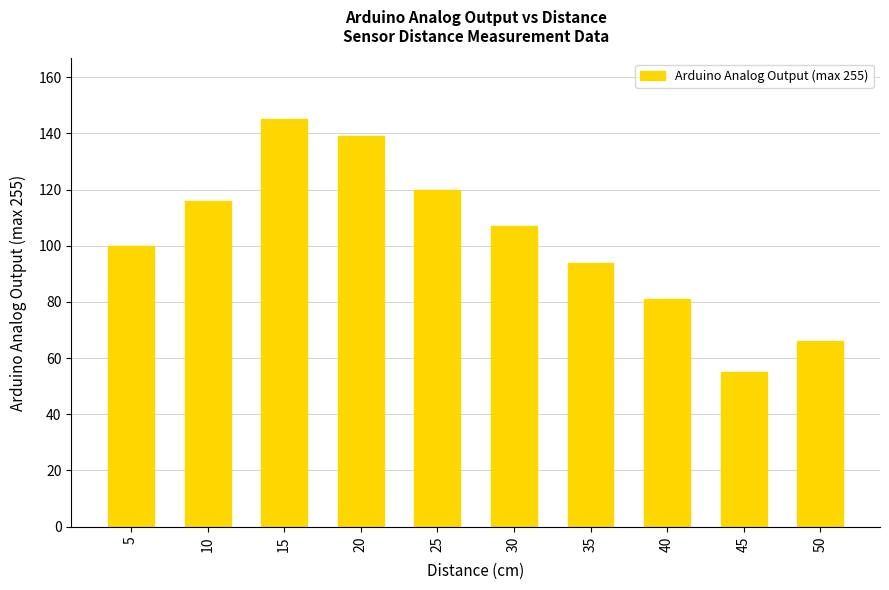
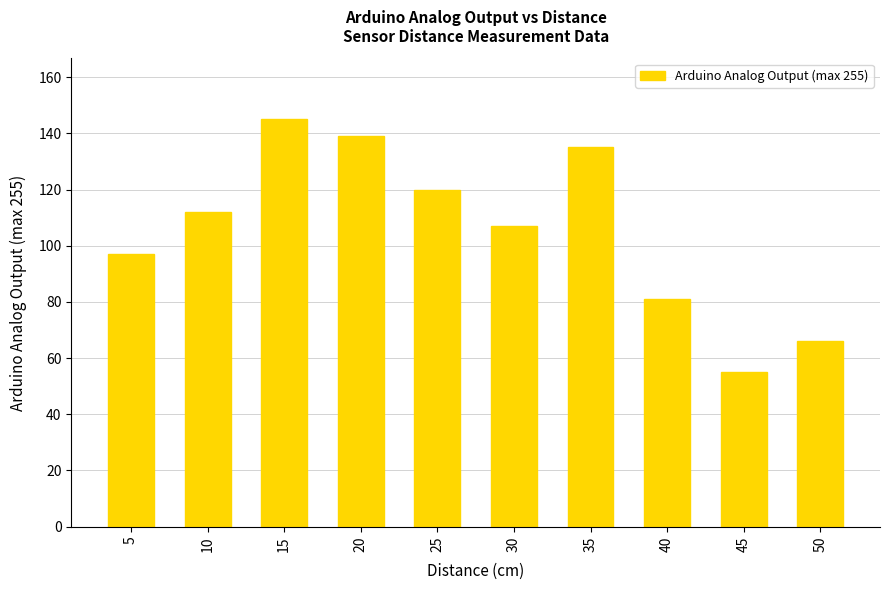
5: 100 -> 97
10: 116 -> 112
35: 94 -> 135
